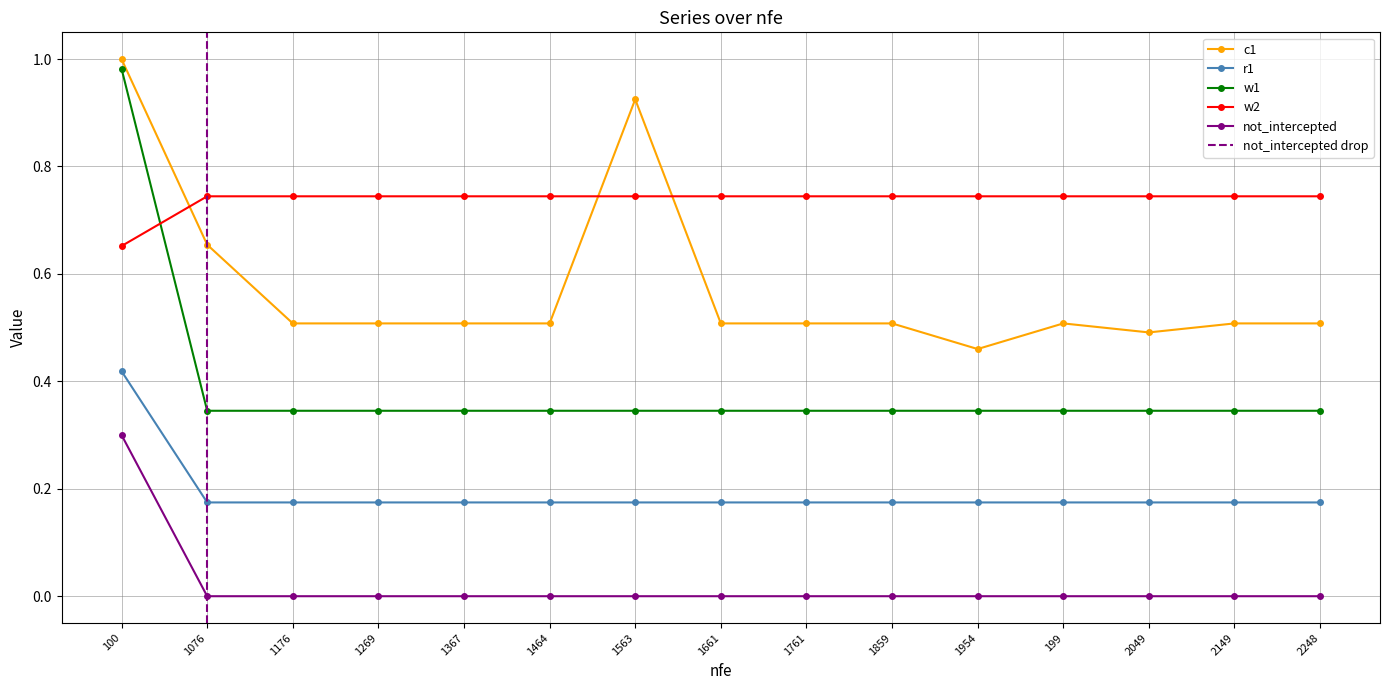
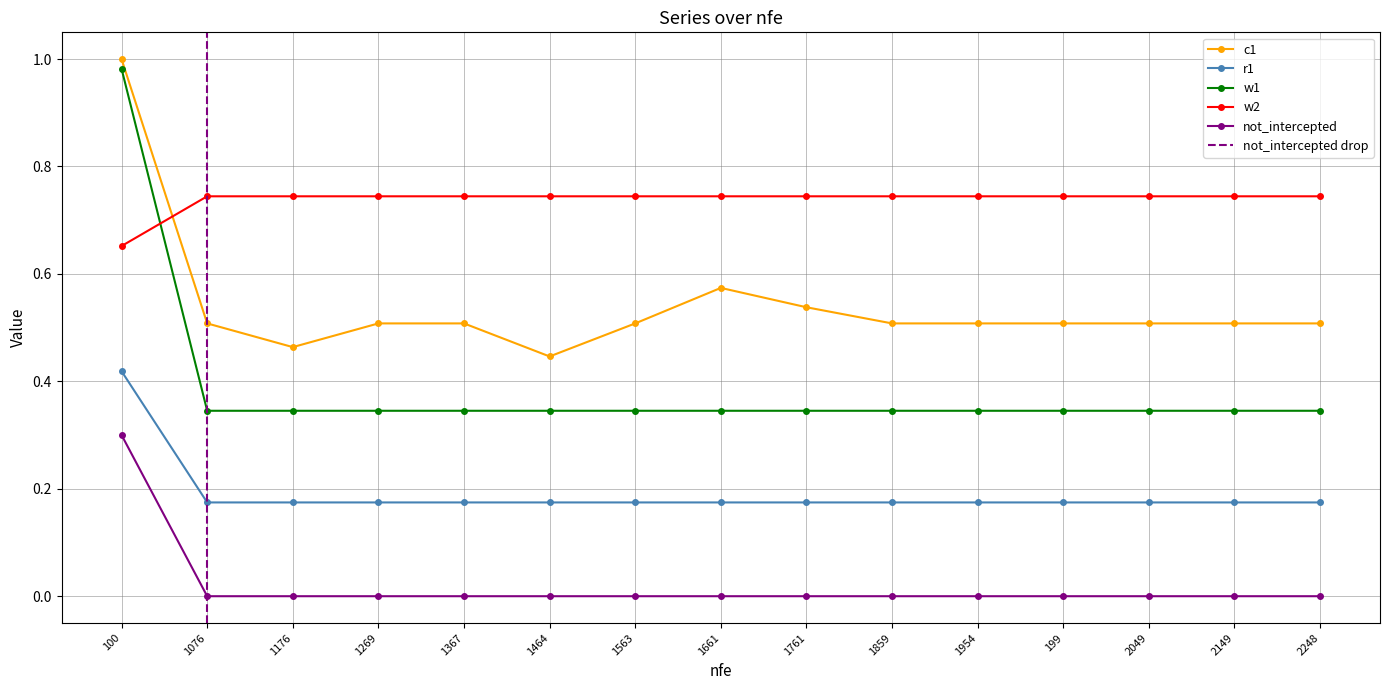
c1, 1076: 0.65 -> 0.51
c1, 1176: 0.51 -> 0.46
c1, 1464: 0.51 -> 0.45
c1, 1563: 0.93 -> 0.51
c1, 1661: 0.51 -> 0.57
c1, 1761: 0.51 -> 0.54
c1, 1954: 0.46 -> 0.51
c1, 2049: 0.49 -> 0.51
